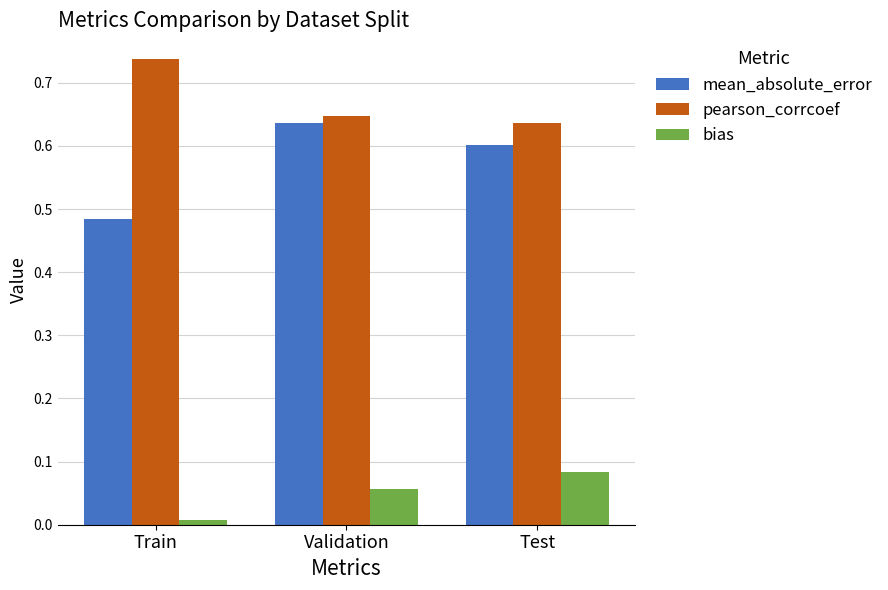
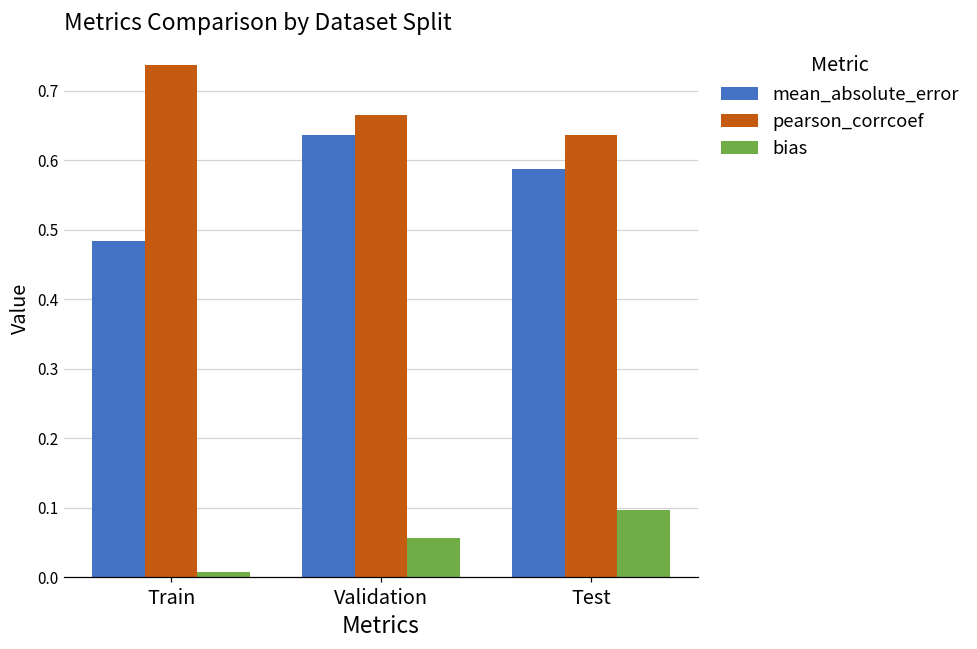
pearson_corrcoef, Validation: 0.65 -> 0.67
mean_absolute_error, Test: 0.60 -> 0.59
bias, Test: 0.08 -> 0.10
